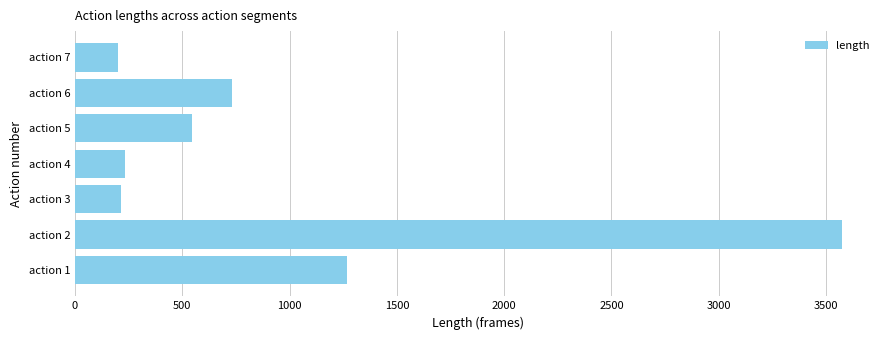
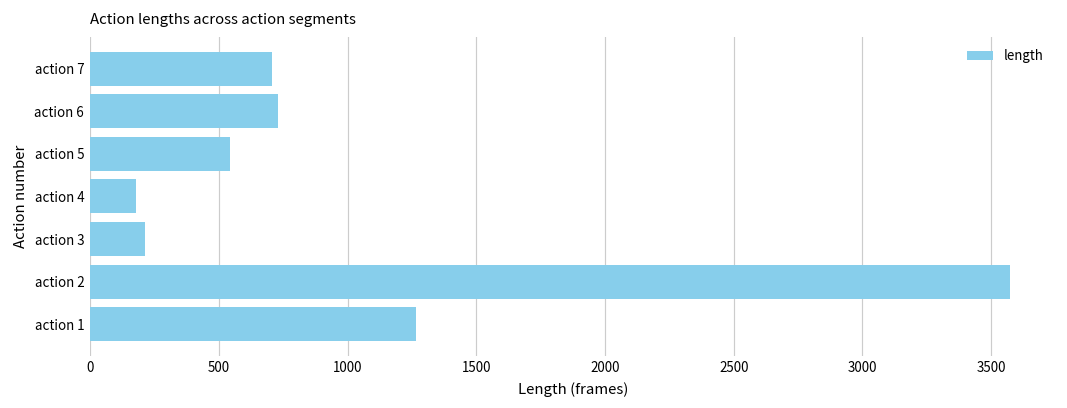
action 7: 200 -> 710
action 4: 230 -> 180
